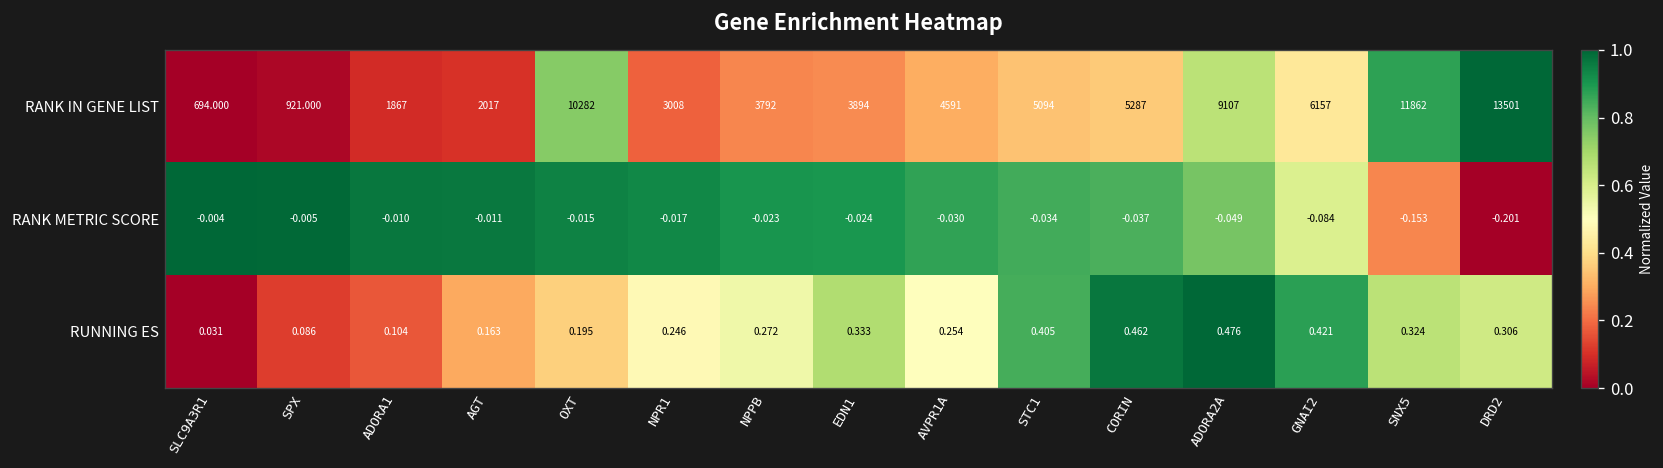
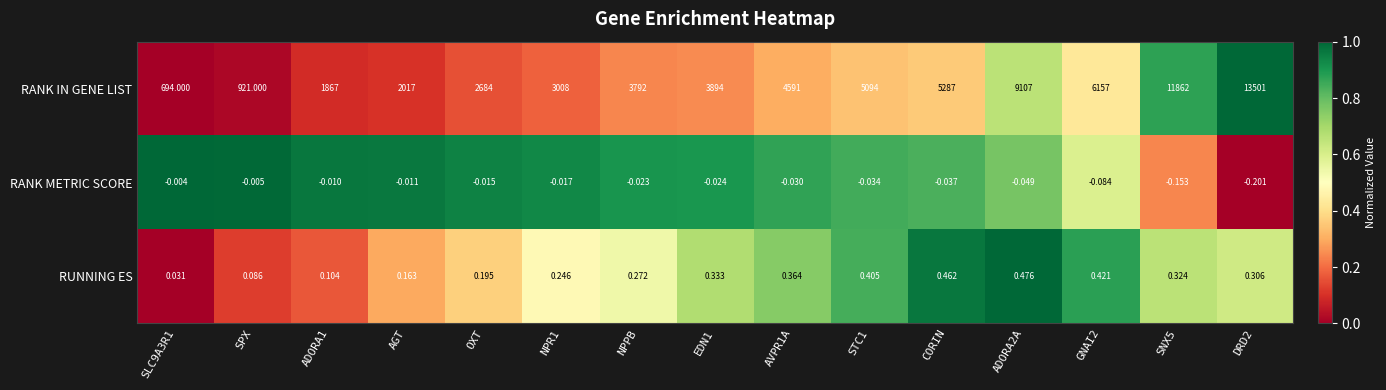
RANK IN GENE LIST, OXT: 10282 -> 2684
RUNNING ES, AVPR1A: 0.254 -> 0.364
